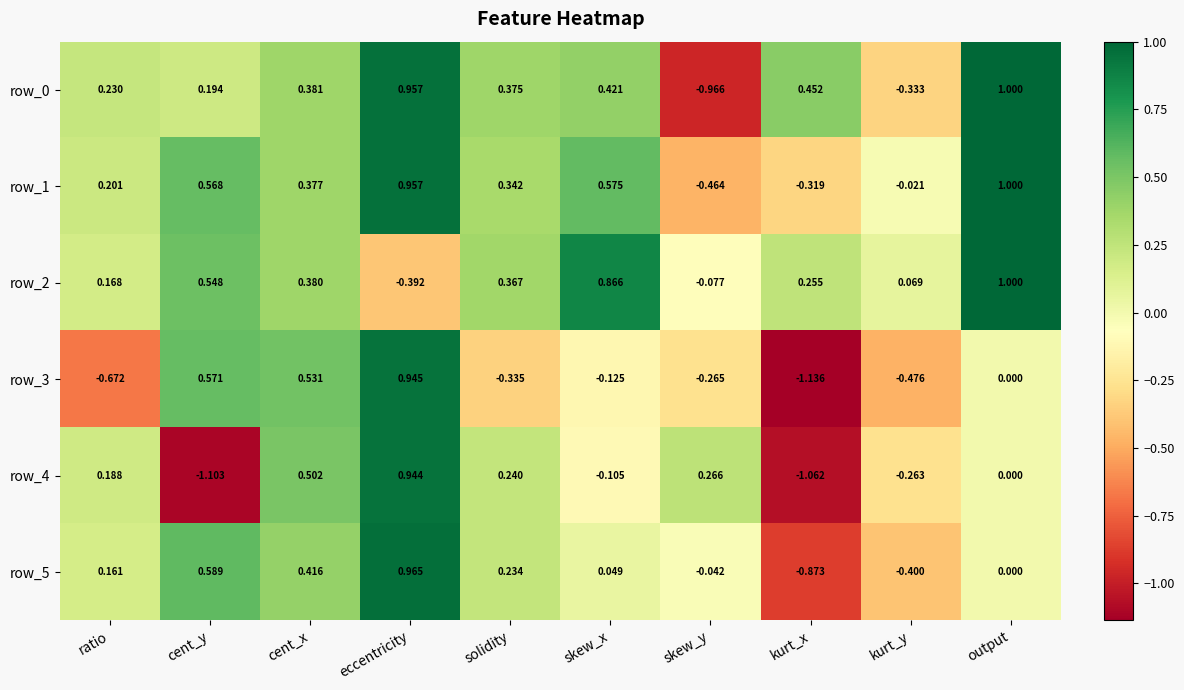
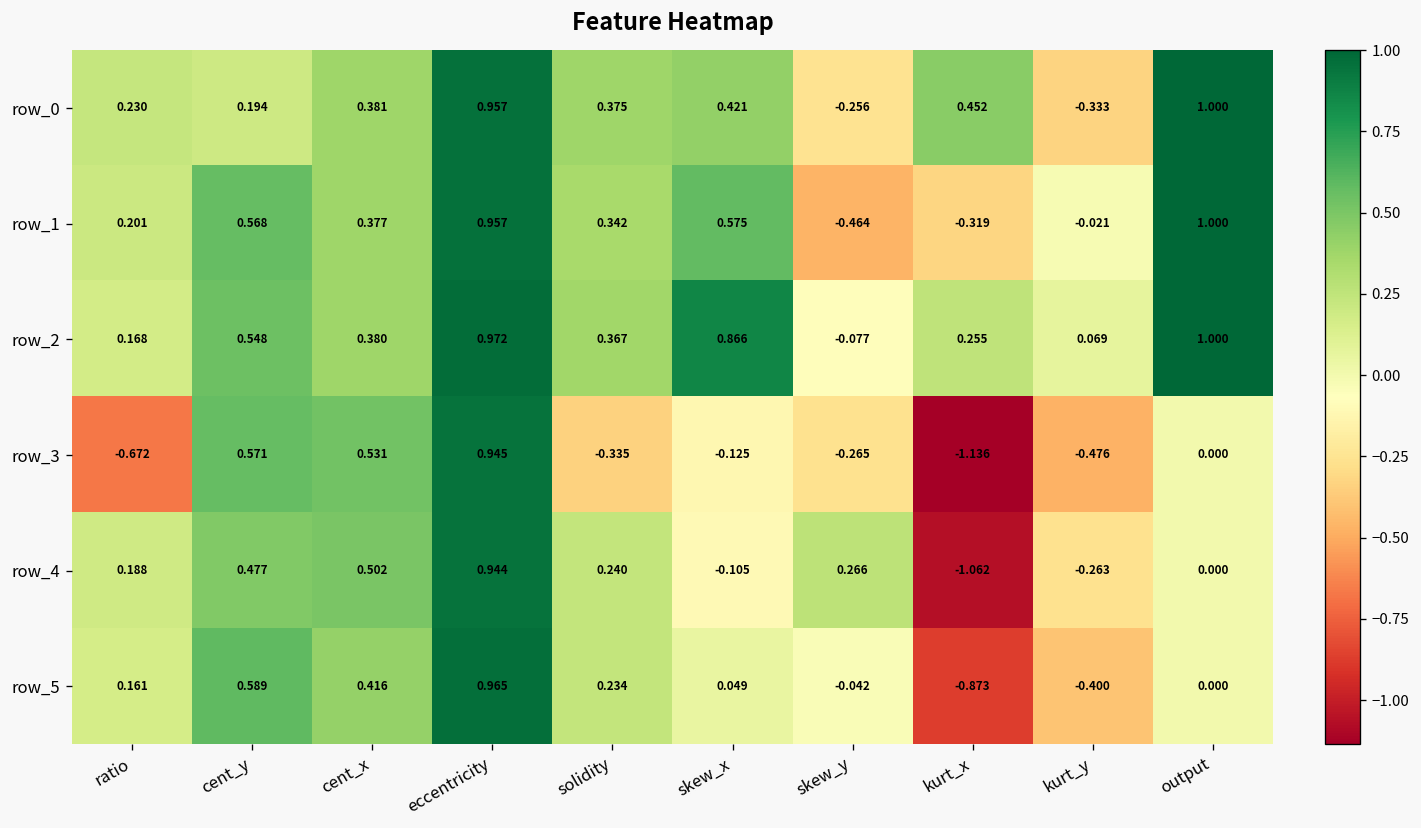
row_0, skew_y: -0.966 -> -0.256
row_2, eccentricity: -0.392 -> 0.972
row_4, cent_y: -1.103 -> 0.477
